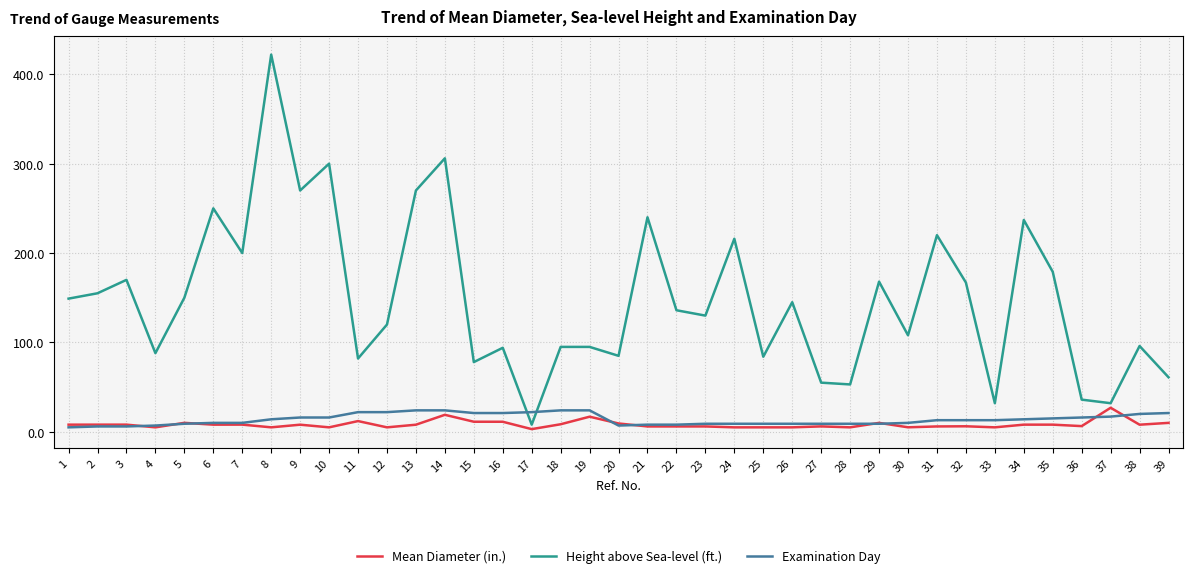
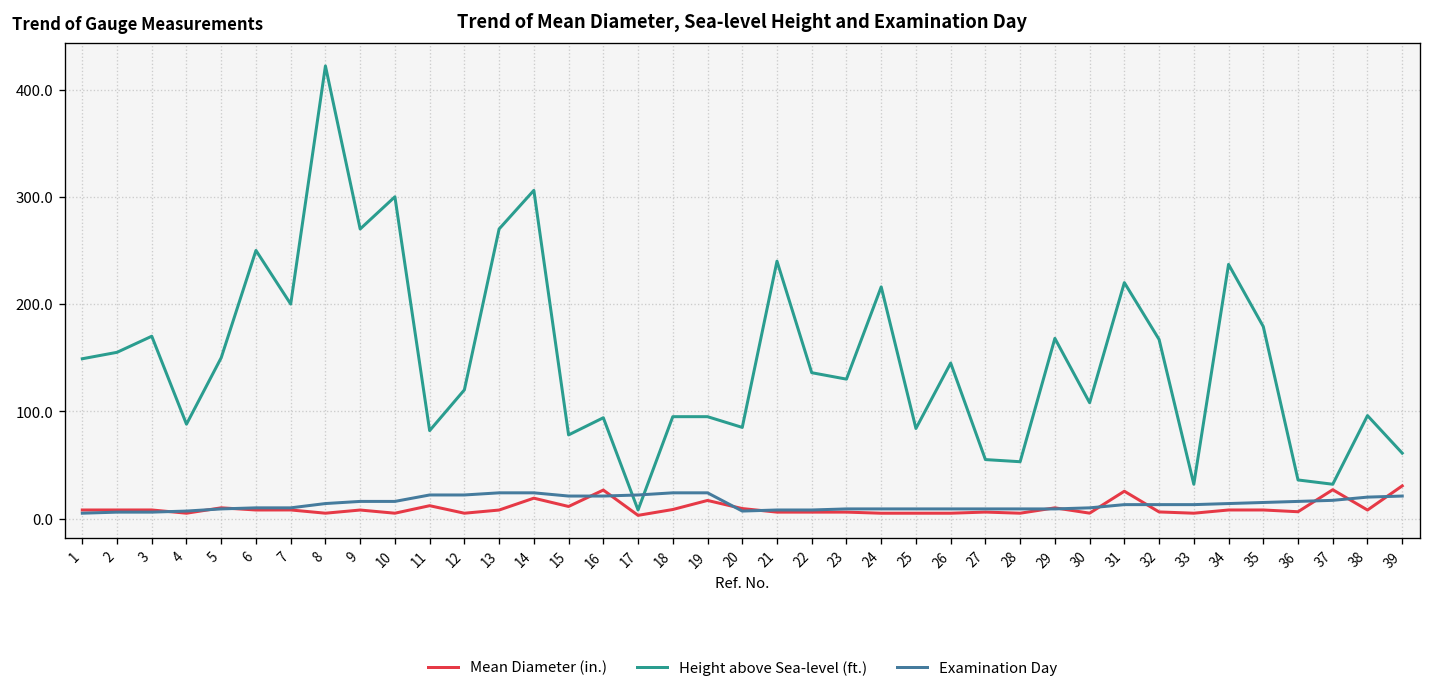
Mean Diameter (in.), 16: 10 -> 30
Mean Diameter (in.), 31: 10 -> 30
Mean Diameter (in.), 39: 10 -> 30
